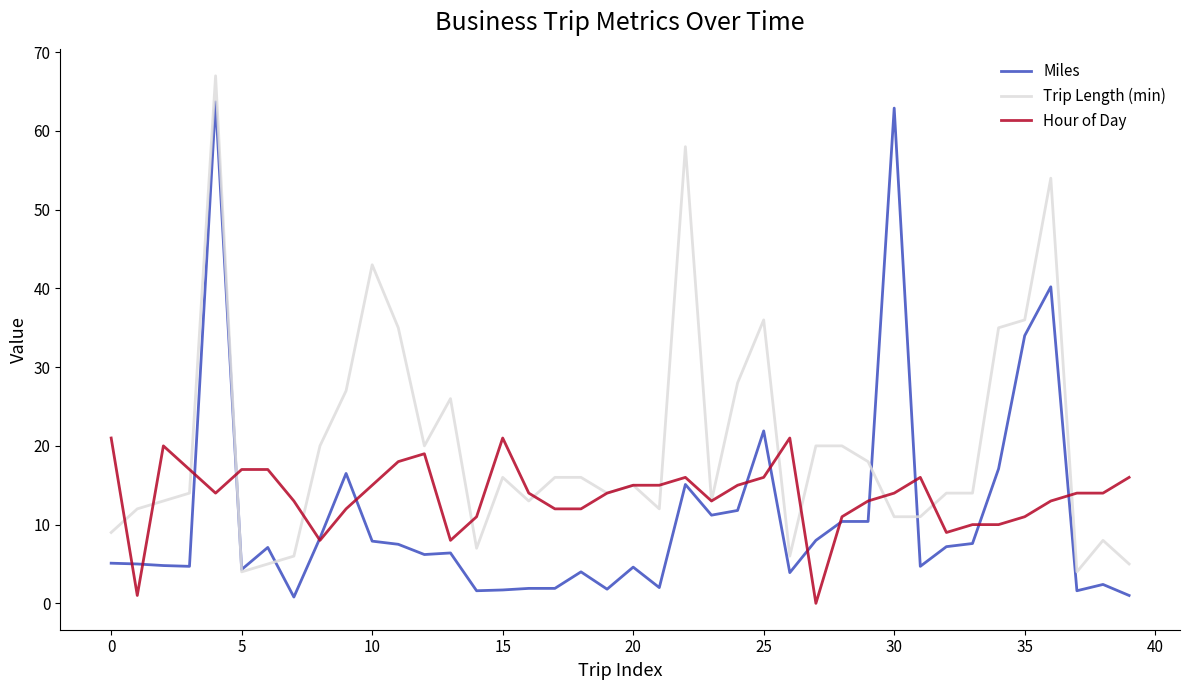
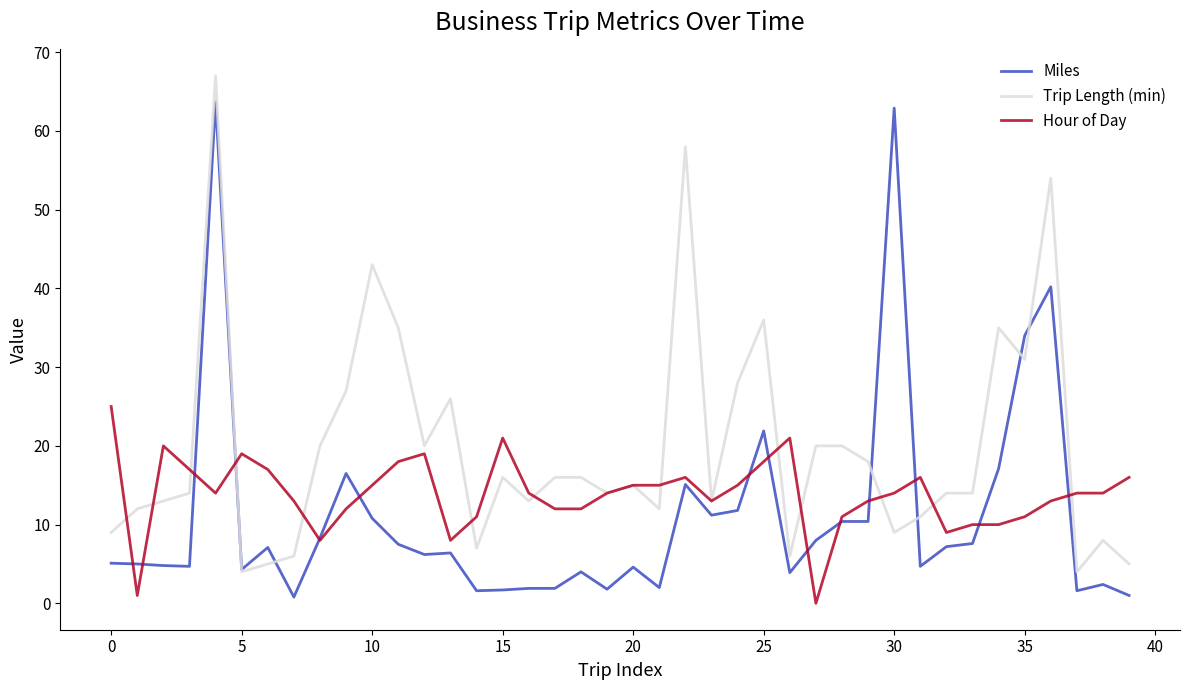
Hour of Day, 0: 21 -> 25
Hour of Day, 5: 17 -> 19
Miles, 10: 8 -> 11
Hour of Day, 25: 16 -> 18
Trip Length (min), 30: 11 -> 9
Trip Length (min), 35: 36 -> 31
